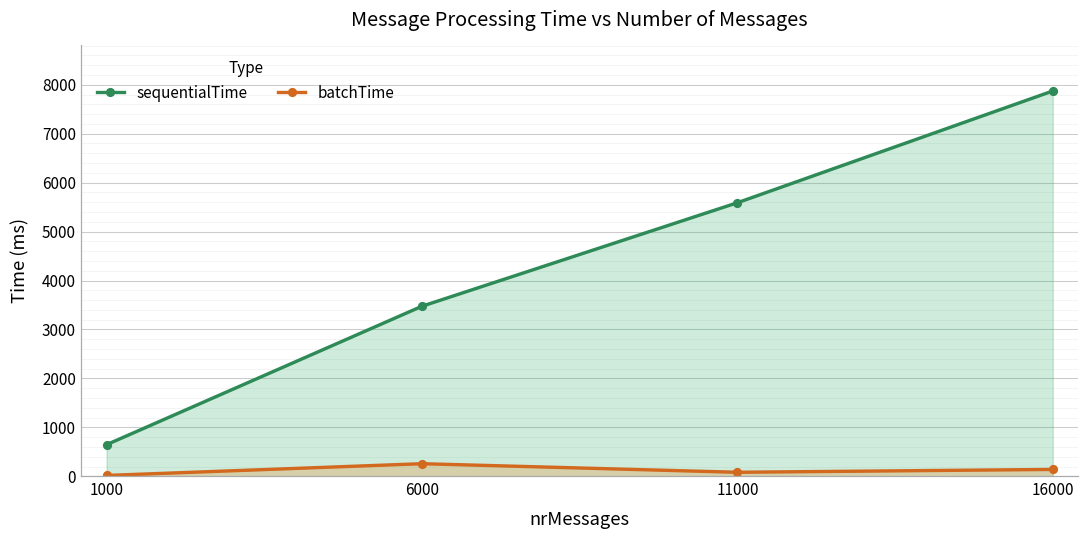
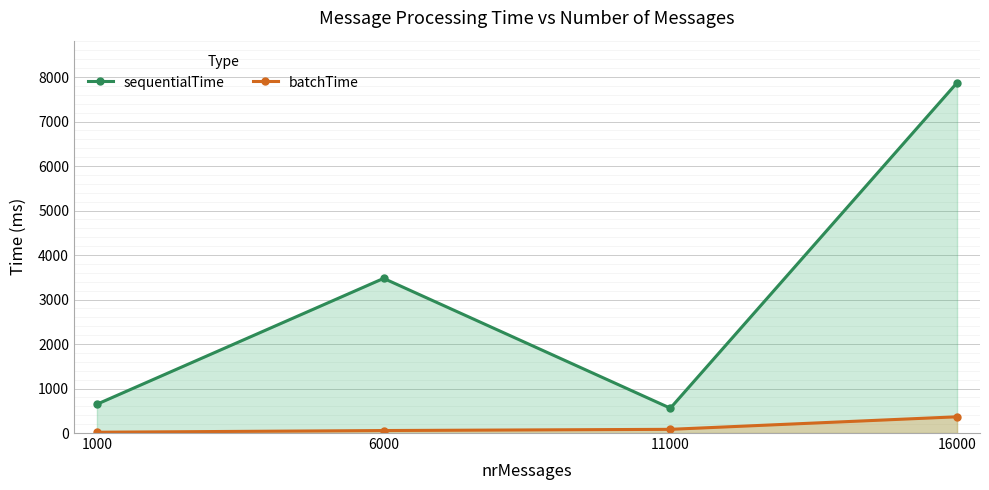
batchTime, 6000: 300 -> 100
sequentialTime, 11000: 5600 -> 600
batchTime, 16000: 100 -> 400
